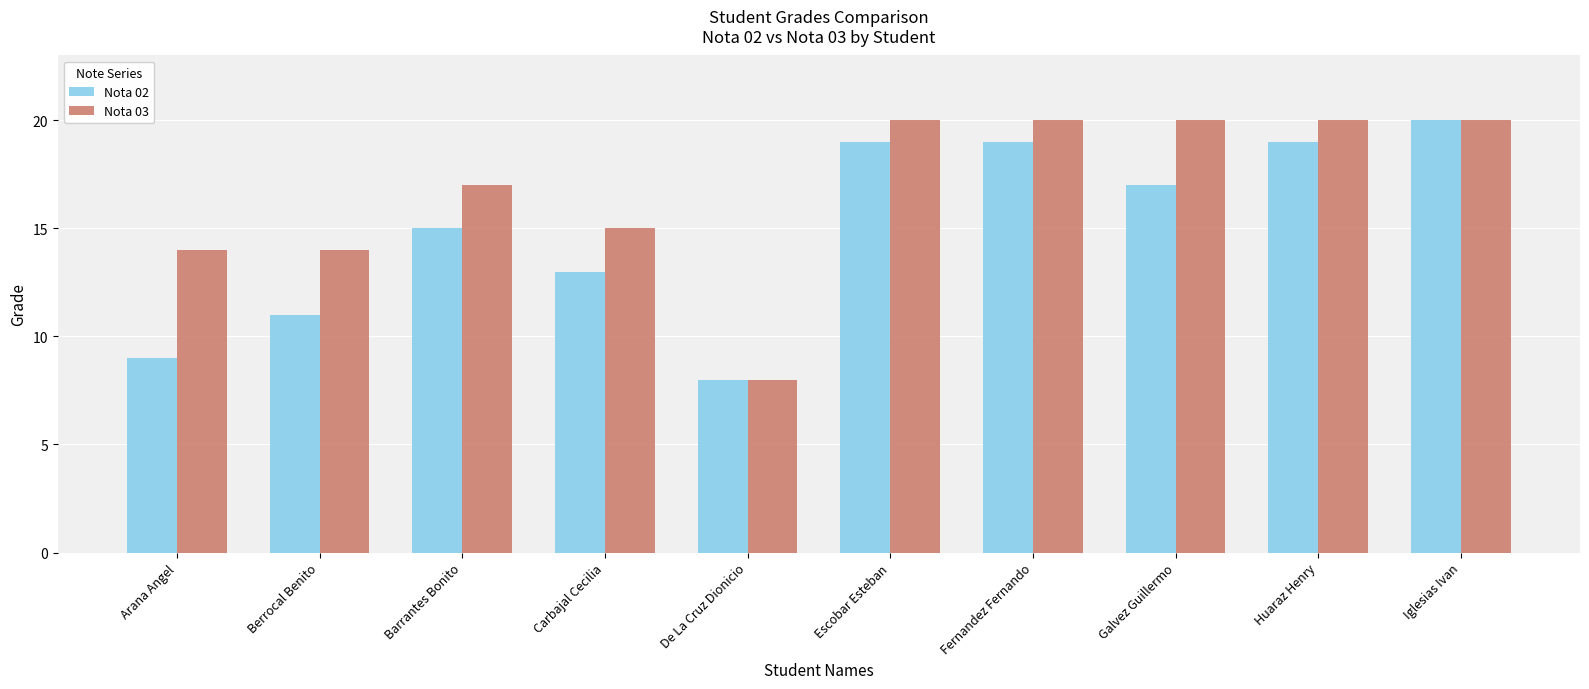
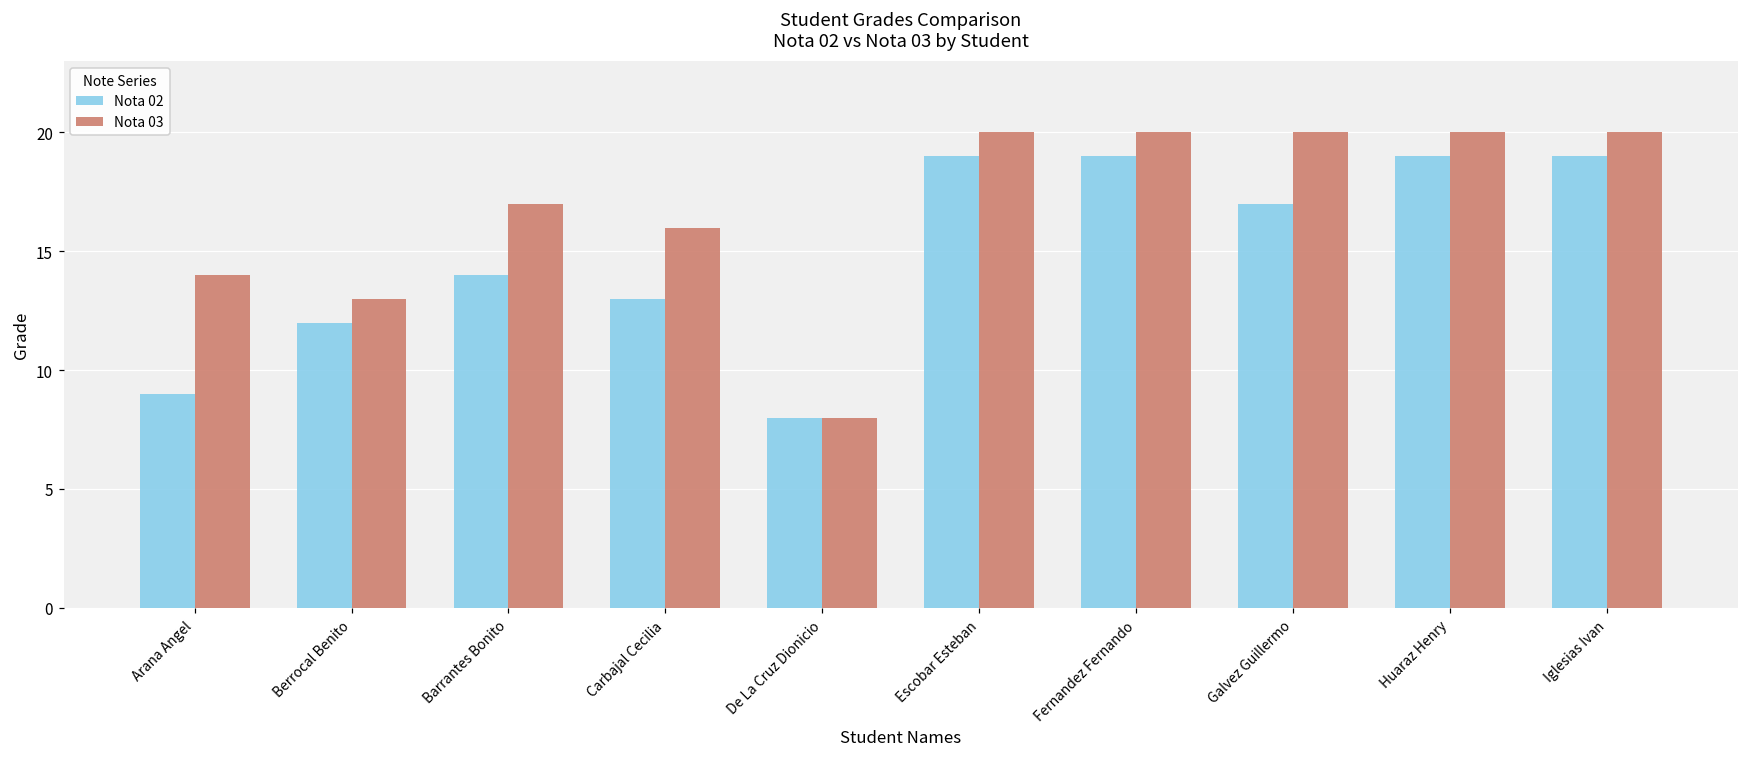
Nota 02, Berrocal Benito: 11 -> 12
Nota 03, Berrocal Benito: 14 -> 13
Nota 02, Barrantes Bonito: 15 -> 14
Nota 03, Carbajal Cecilia: 15 -> 16
Nota 02, Iglesias Ivan: 20 -> 19
